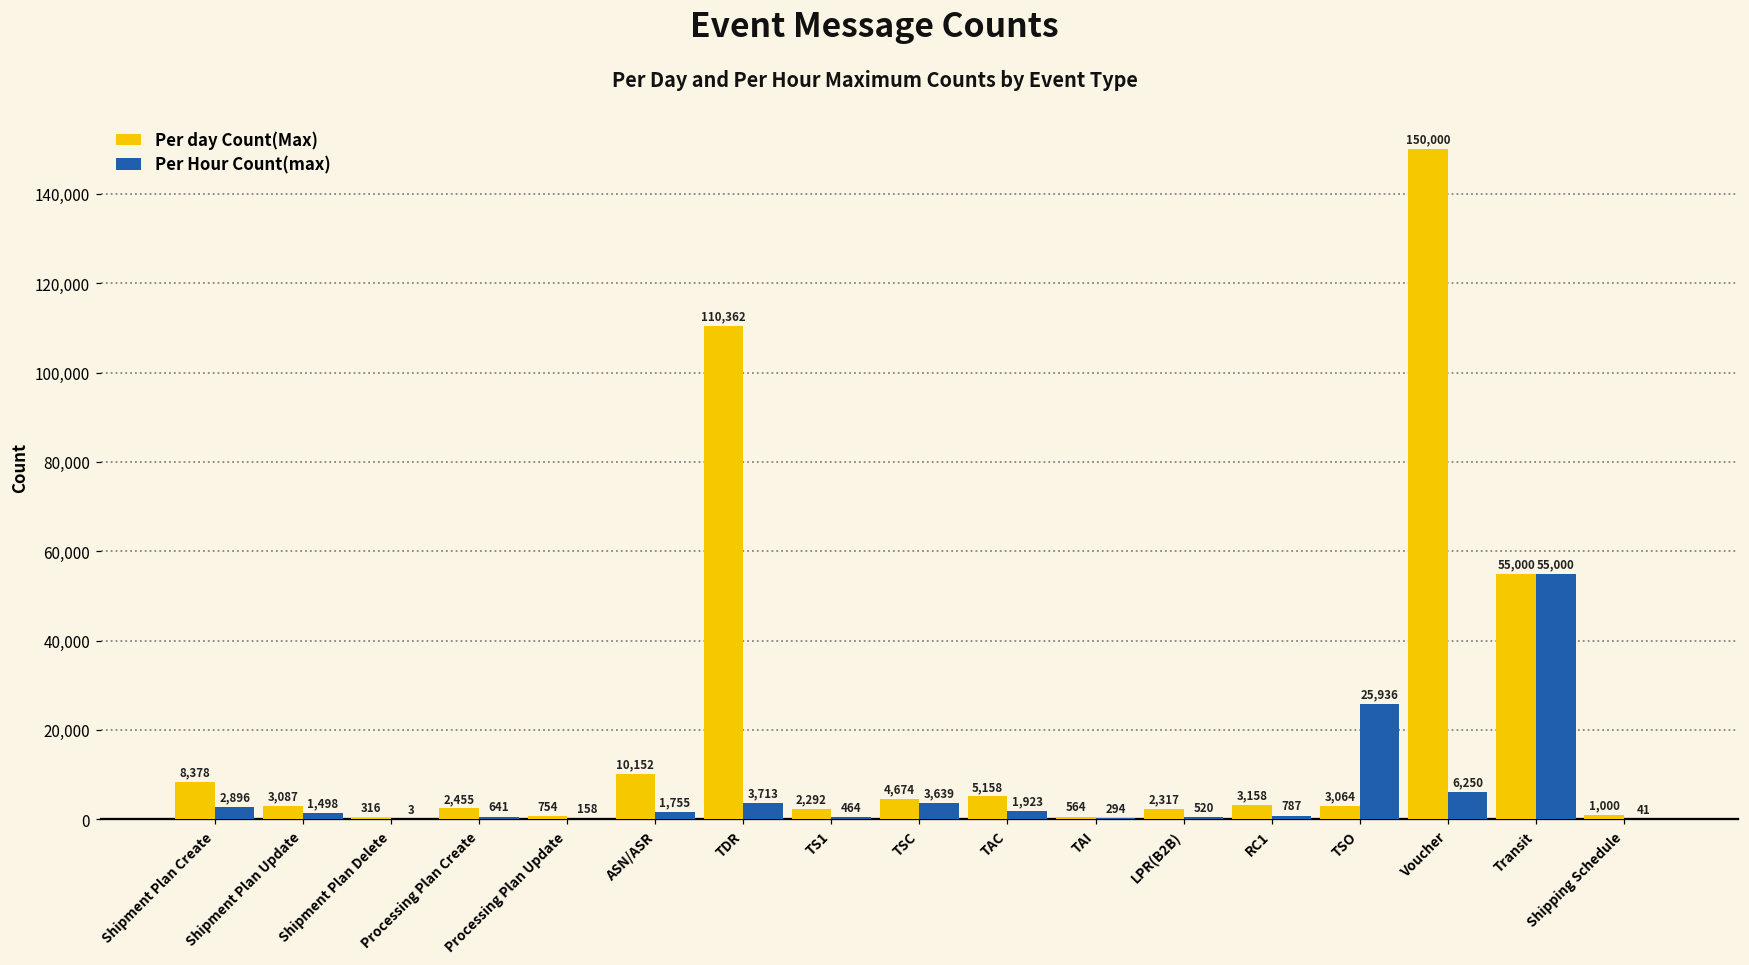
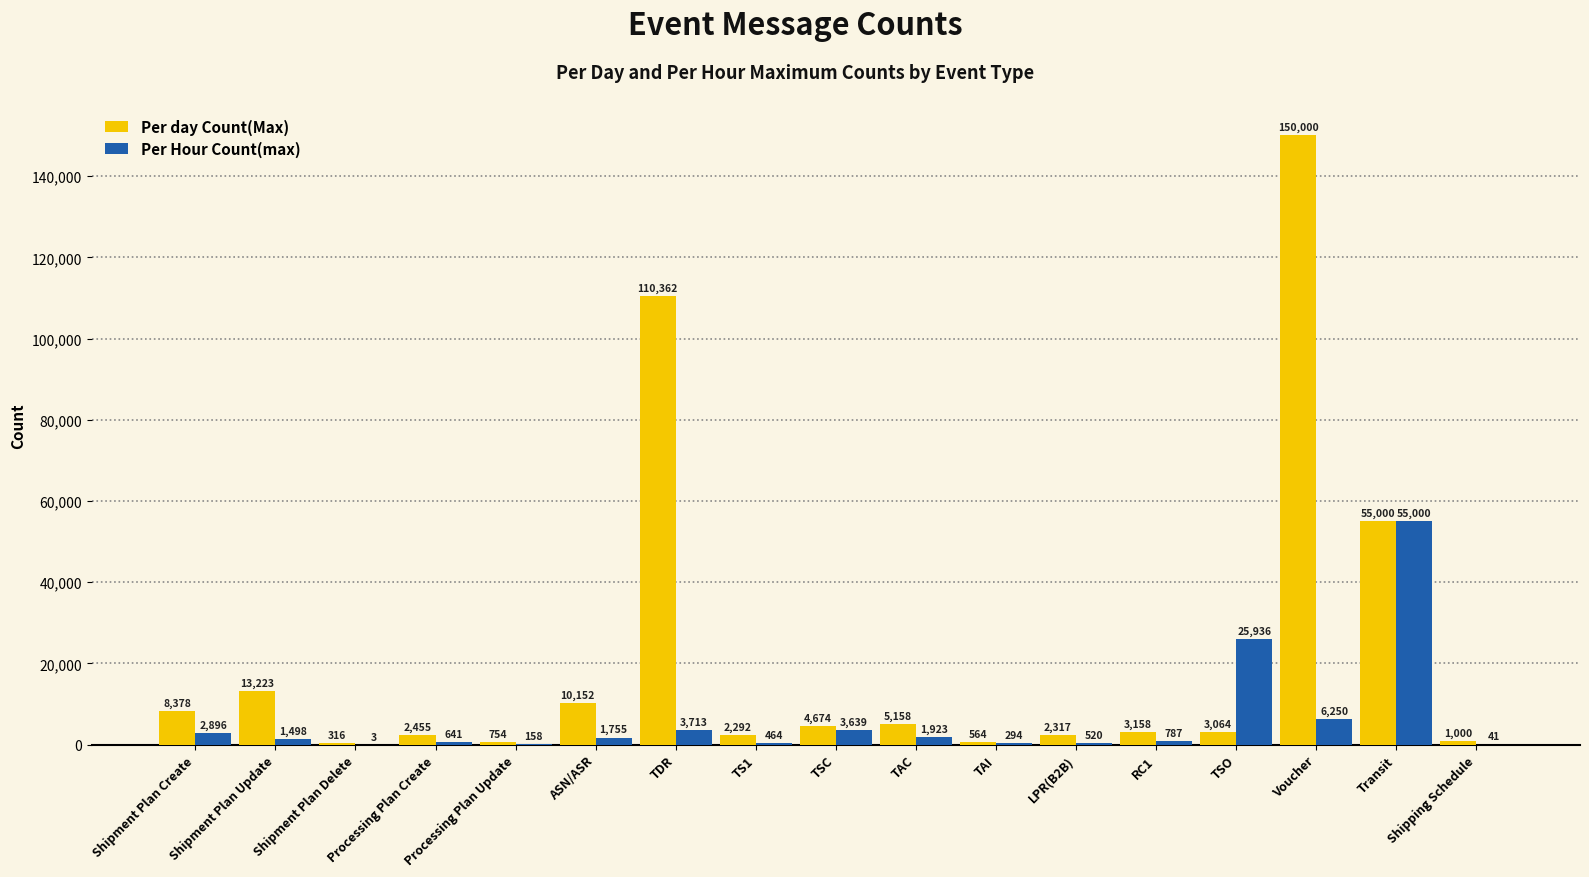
Per day Count(Max), Shipment Plan Update: 3,087 -> 13,223
